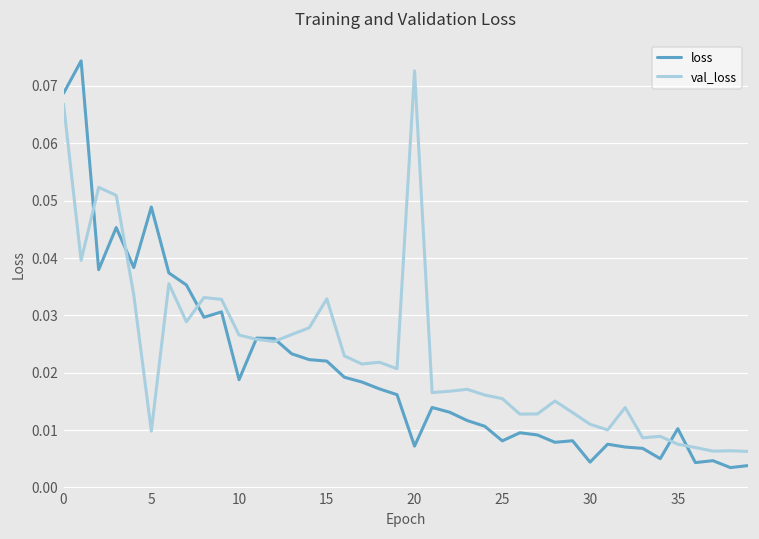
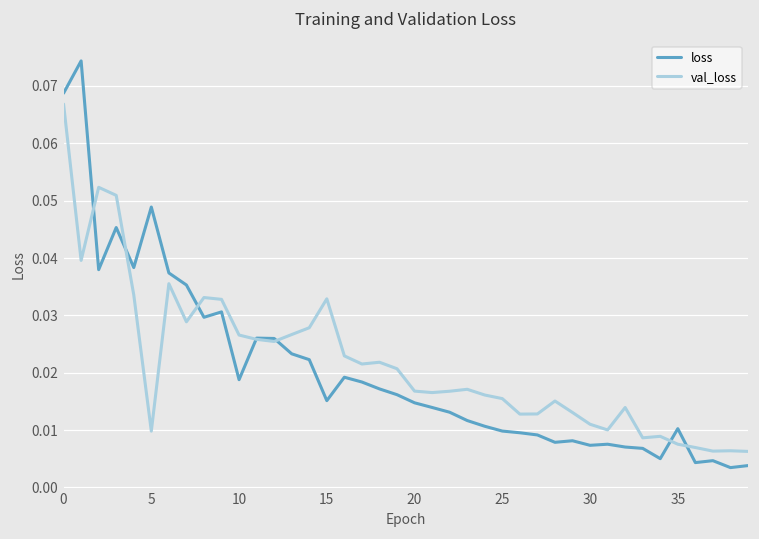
loss, 15: 0.022 -> 0.015
loss, 20: 0.007 -> 0.015
val_loss, 20: 0.073 -> 0.017
loss, 25: 0.008 -> 0.010
loss, 30: 0.004 -> 0.007
